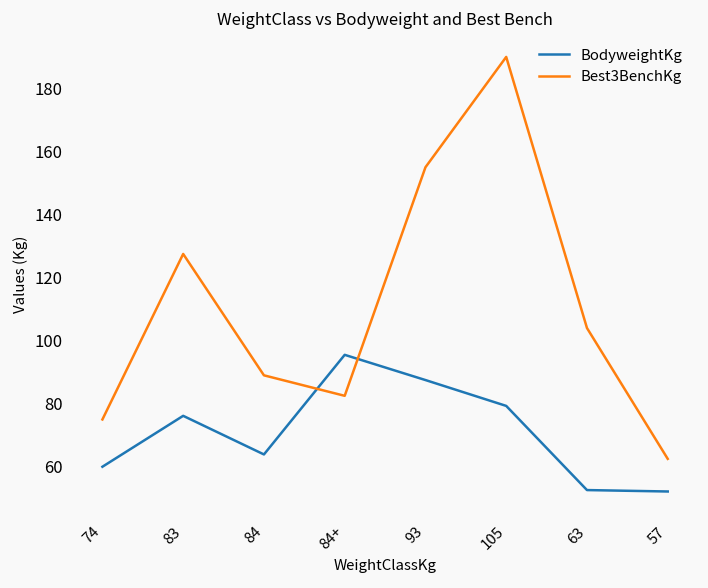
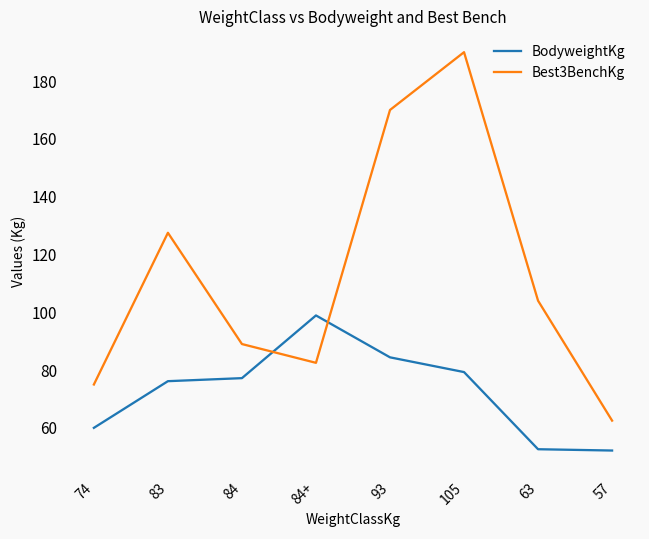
BodyweightKg, 84: 64 -> 77
BodyweightKg, 84+: 96 -> 99
BodyweightKg, 93: 88 -> 84
Best3BenchKg, 93: 155 -> 170
